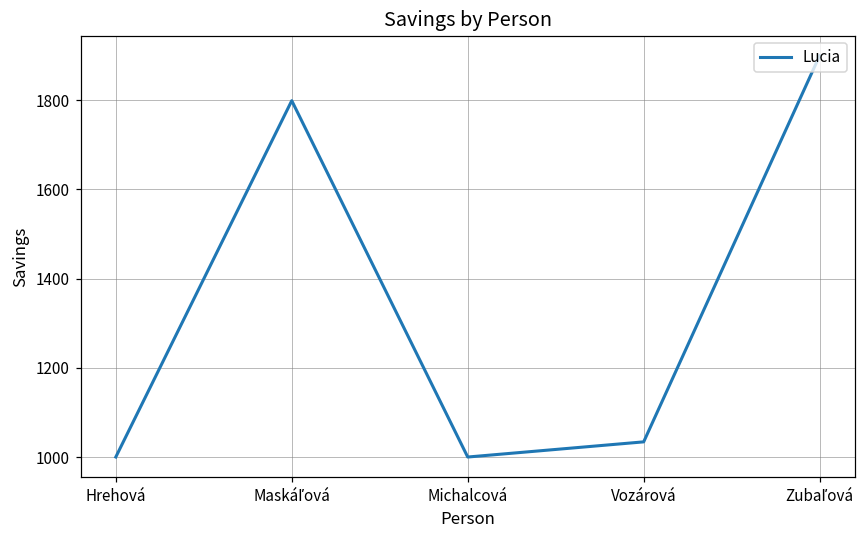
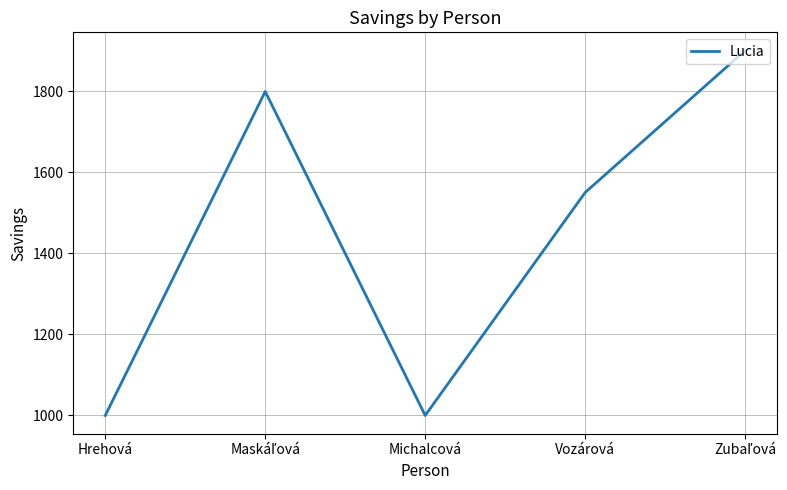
Vozárová: 1030 -> 1550
